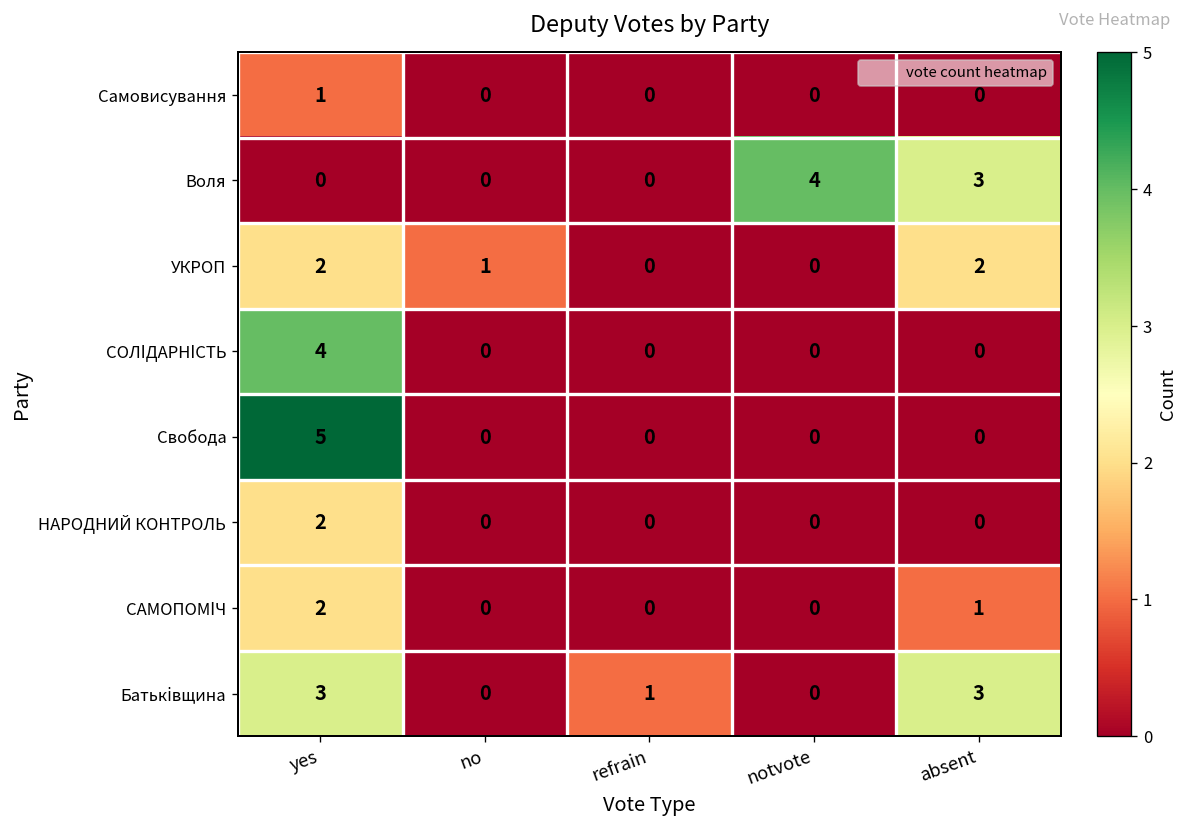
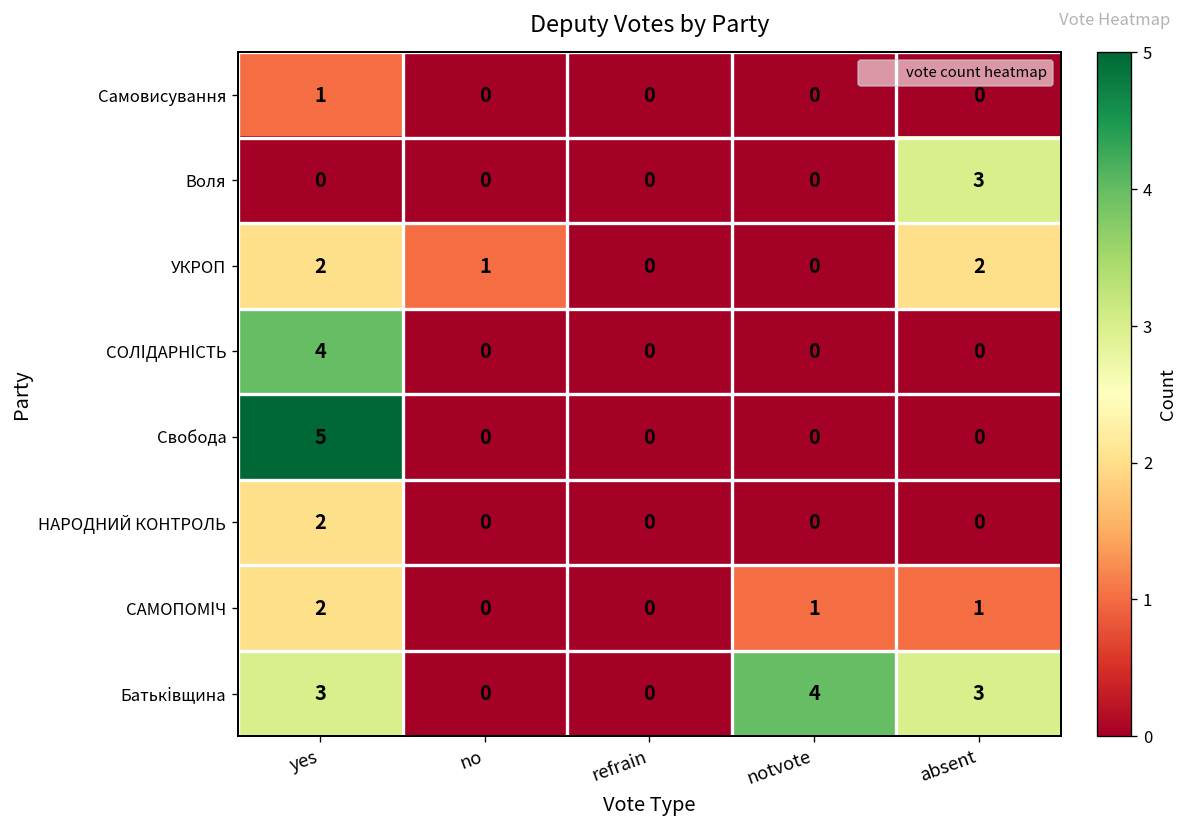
Воля, notvote: 4 -> 0
САМОПОМІЧ, notvote: 0 -> 1
Батьківщина, refrain: 1 -> 0
Батьківщина, notvote: 0 -> 4
